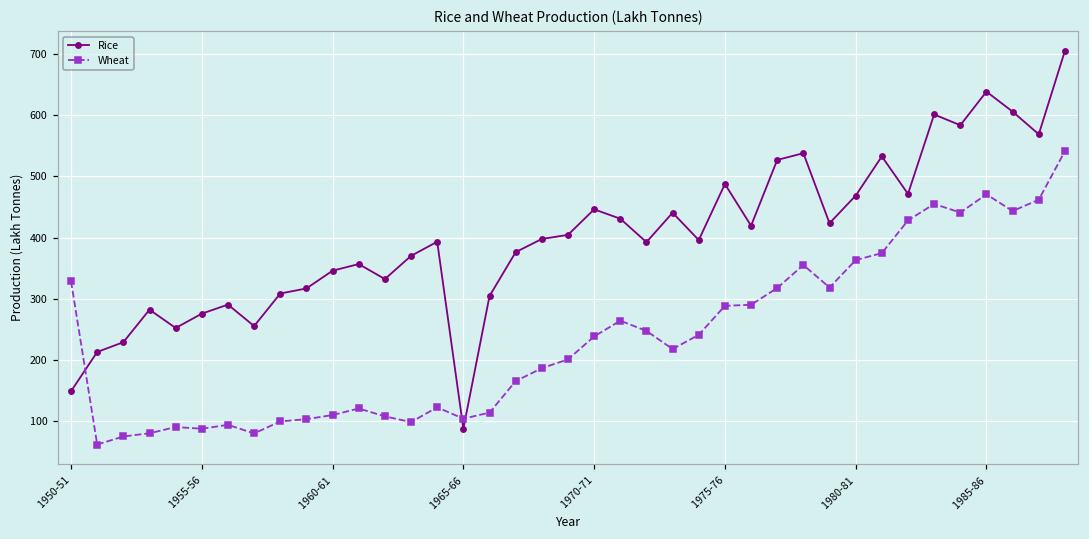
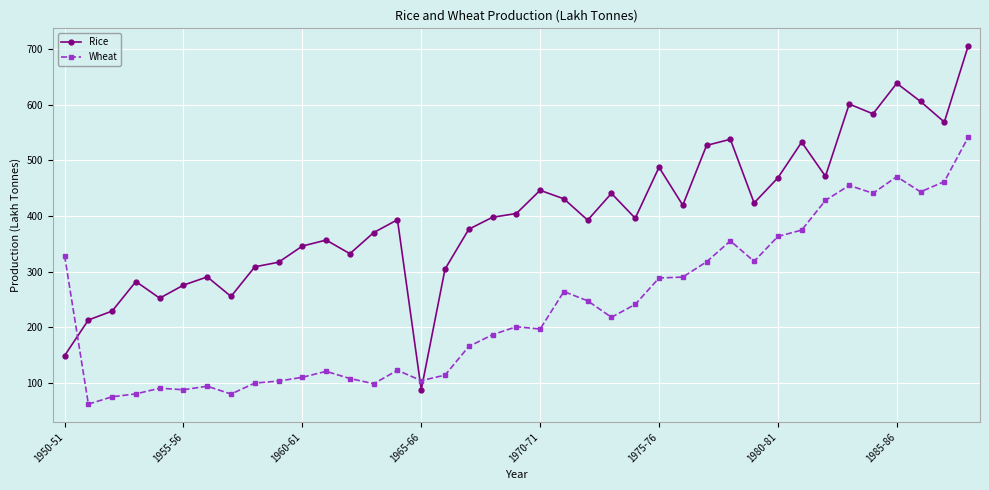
Wheat, 1970-71: 240 -> 200
